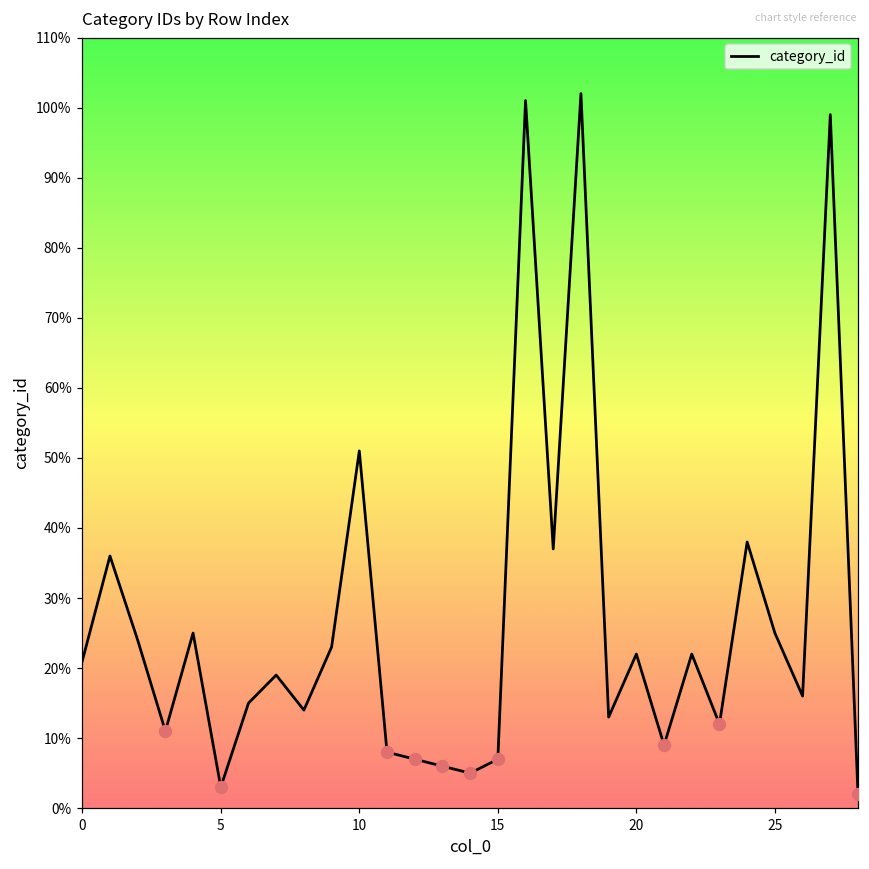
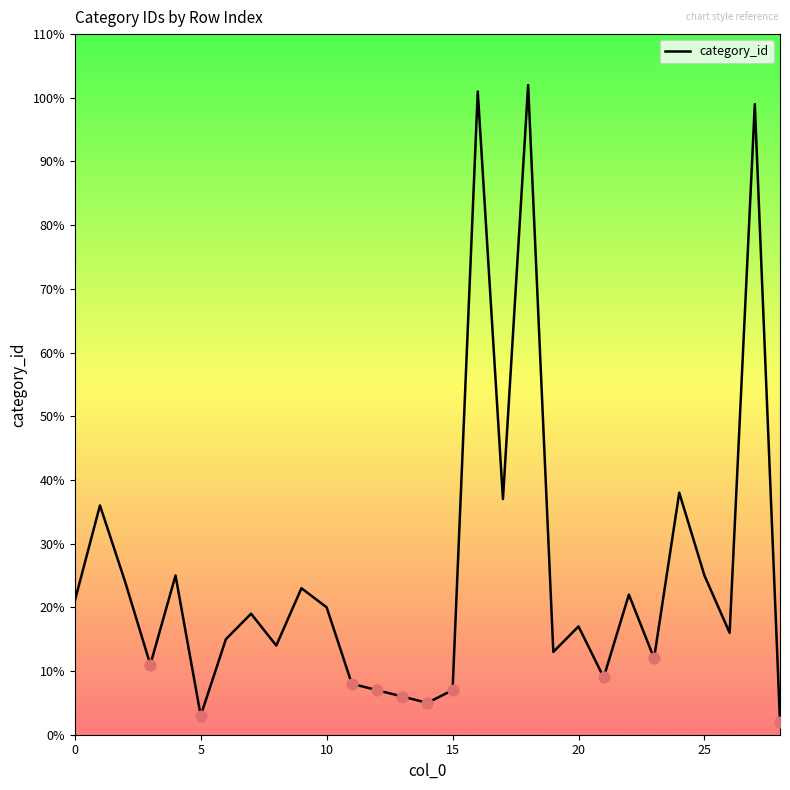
category_id, 10: 51% -> 20%
category_id, 20: 22% -> 17%
